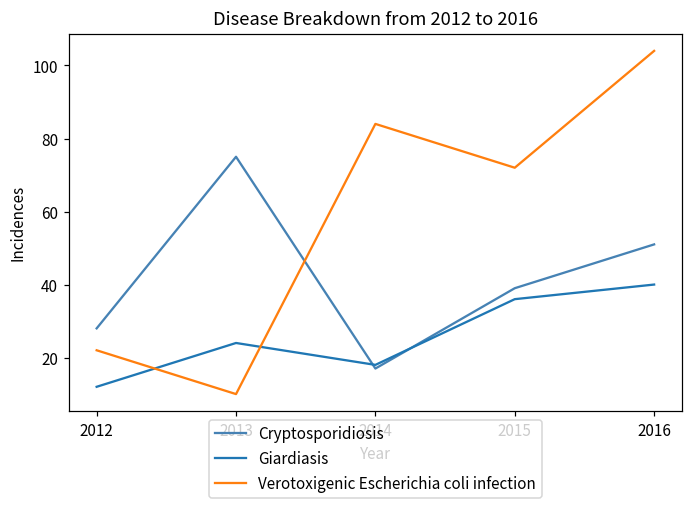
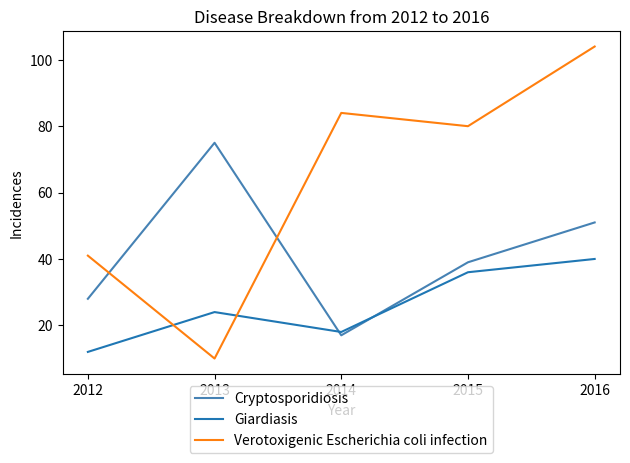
Verotoxigenic Escherichia coli infection, 2012: 22 -> 41
Verotoxigenic Escherichia coli infection, 2015: 72 -> 80
